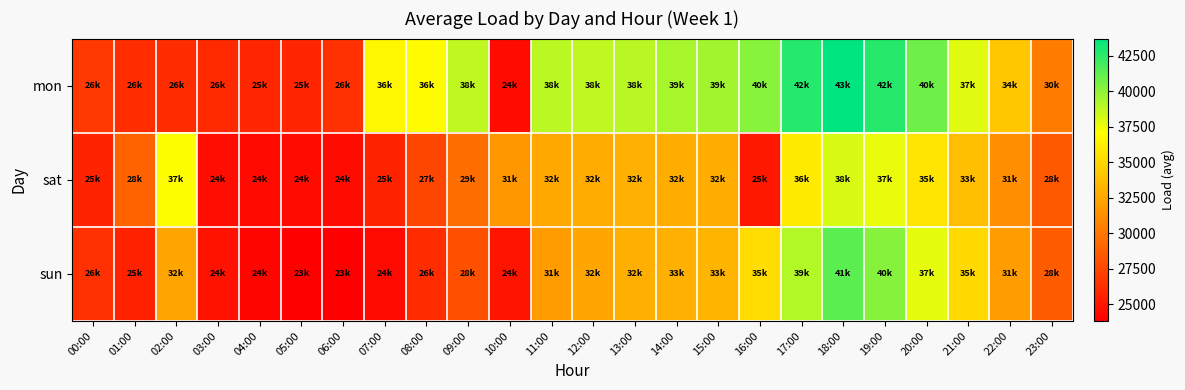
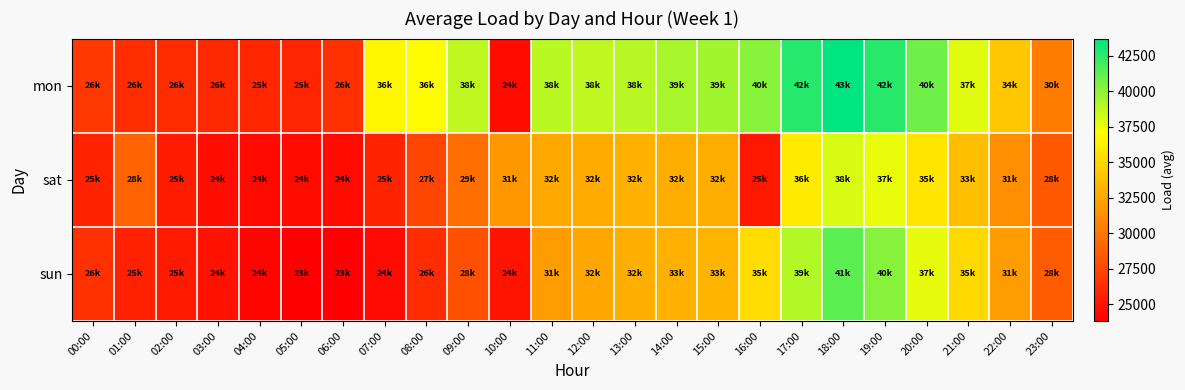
sat, 02:00: 37k -> 25k
sun, 02:00: 32k -> 25k
